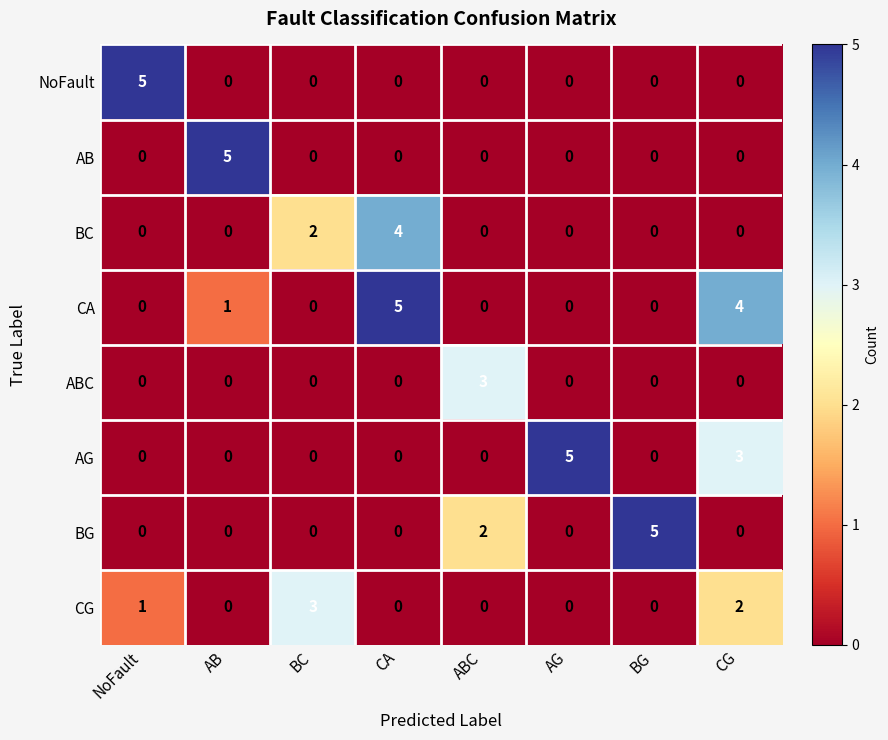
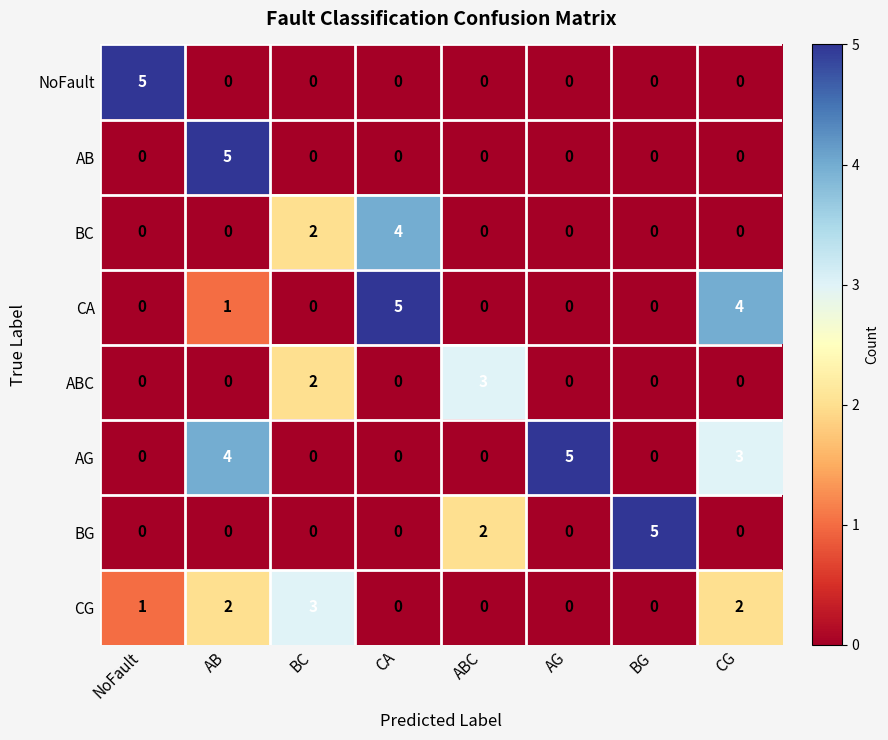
ABC, BC: 0 -> 2
AG, AB: 0 -> 4
CG, AB: 0 -> 2
